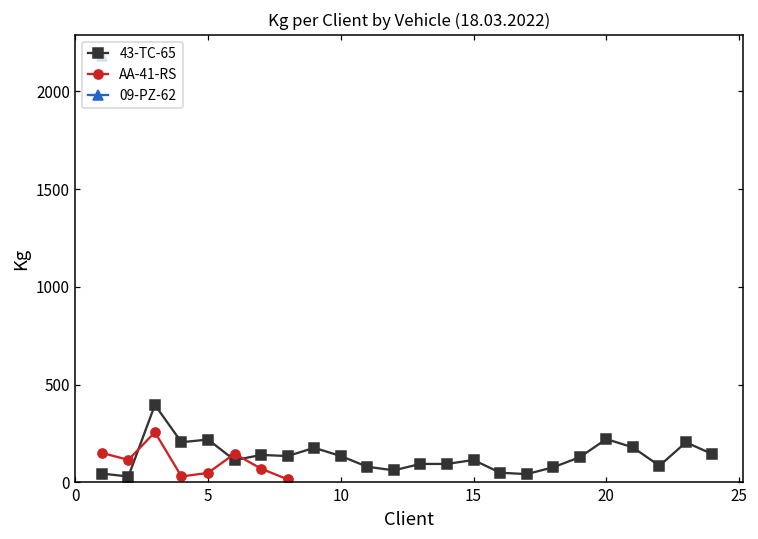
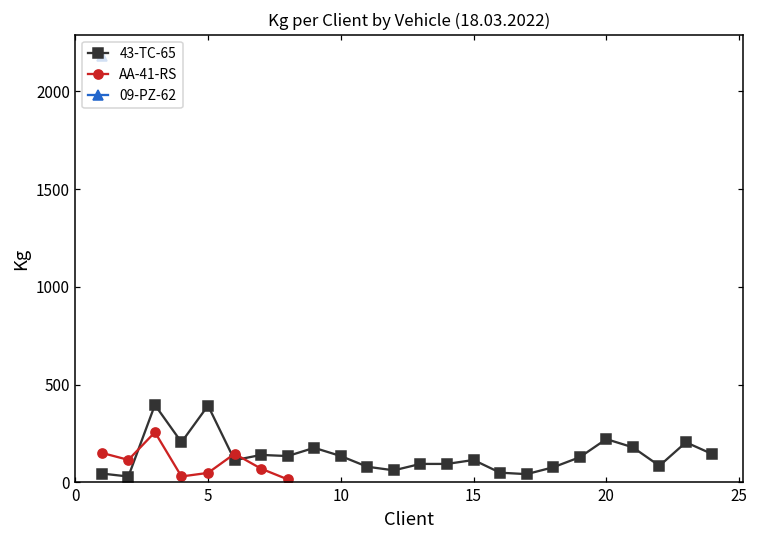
43-TC-65, 5: 220 -> 390
